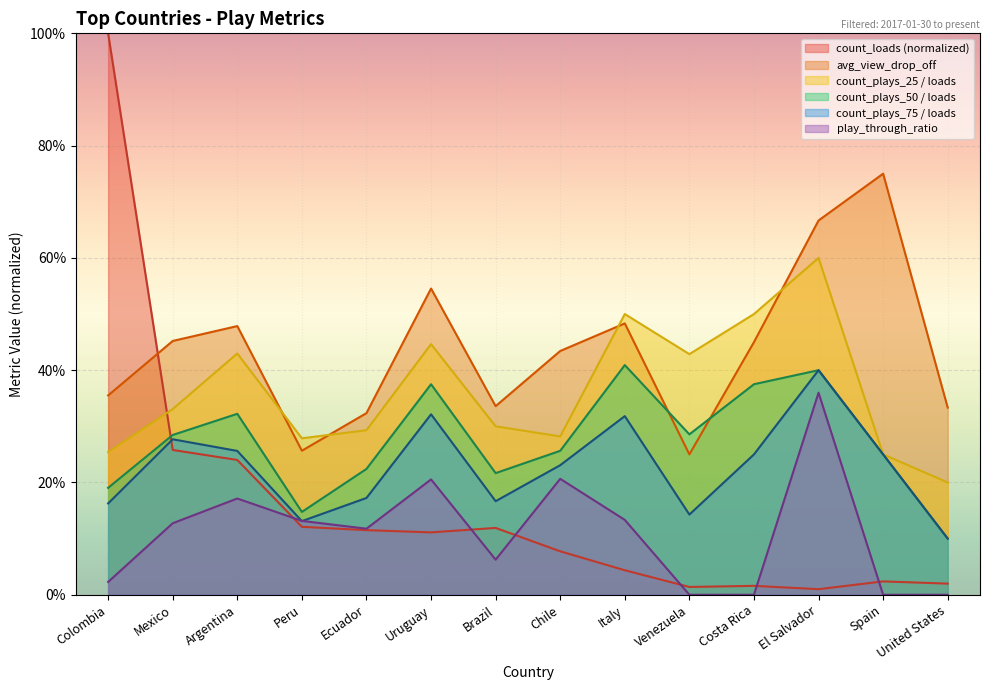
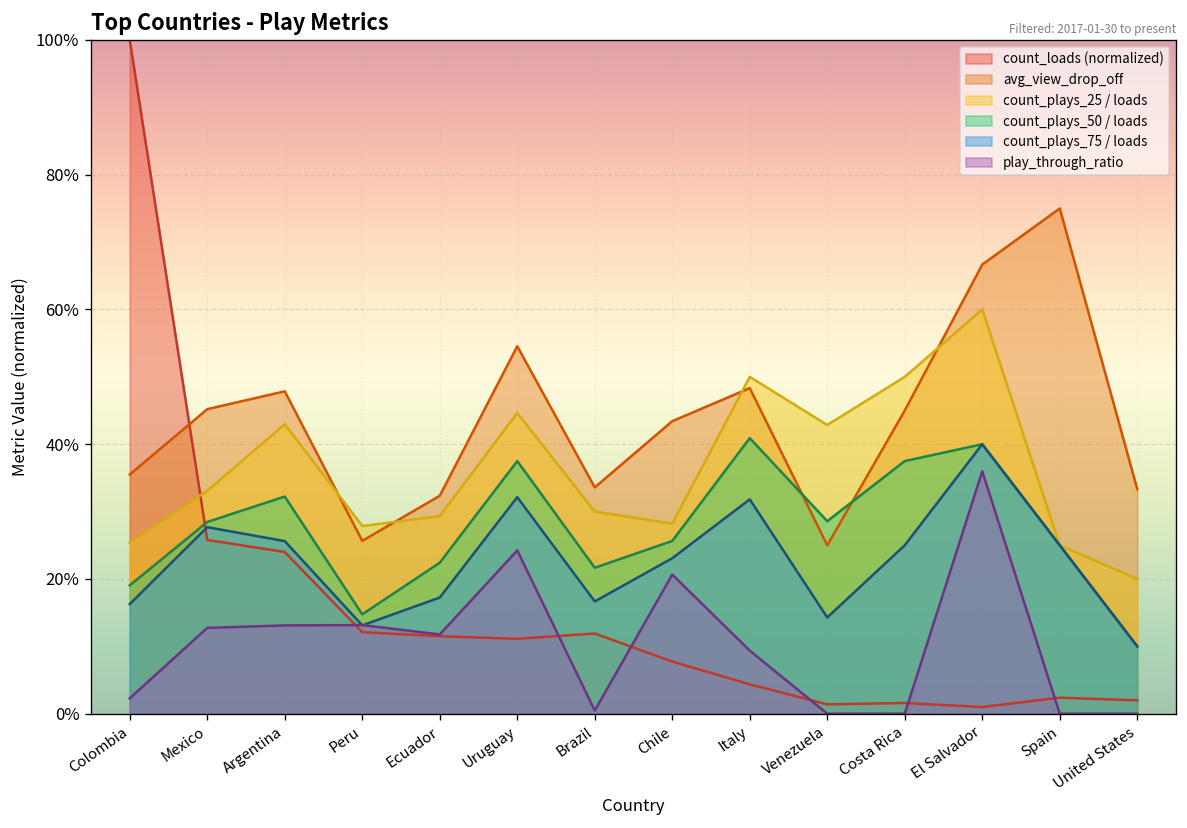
play_through_ratio, Argentina: 17% -> 13%
play_through_ratio, Uruguay: 21% -> 24%
play_through_ratio, Brazil: 6% -> 0%
play_through_ratio, Italy: 13% -> 9%
